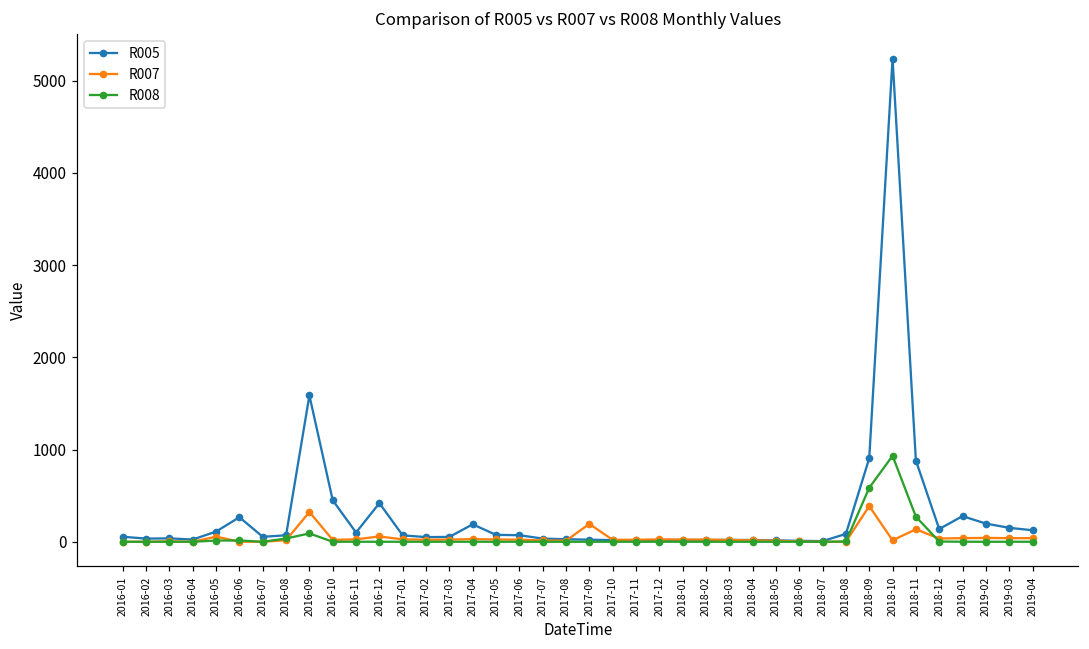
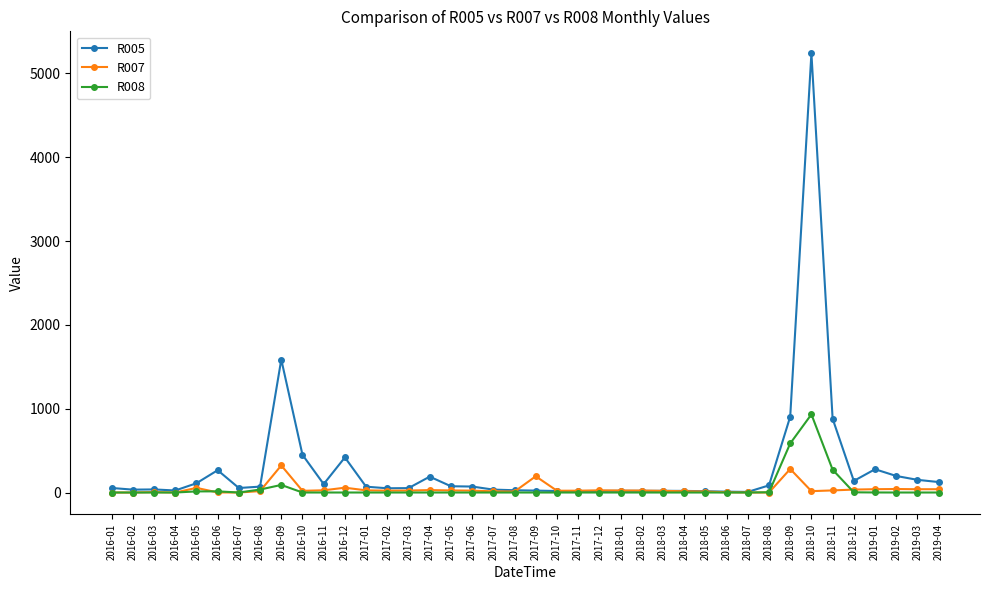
R007, 2018-09: 400 -> 300
R007, 2018-11: 100 -> 0
